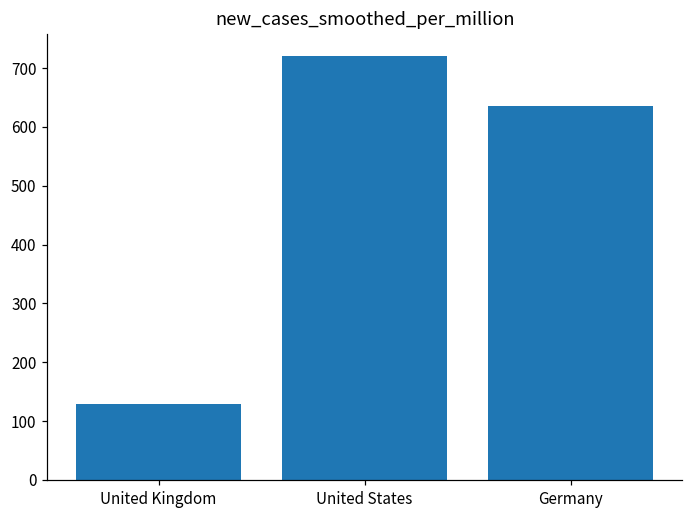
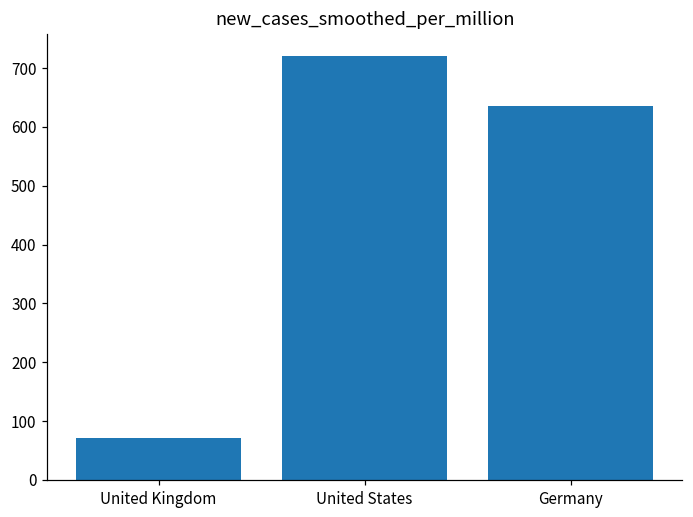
United Kingdom: 130 -> 70
